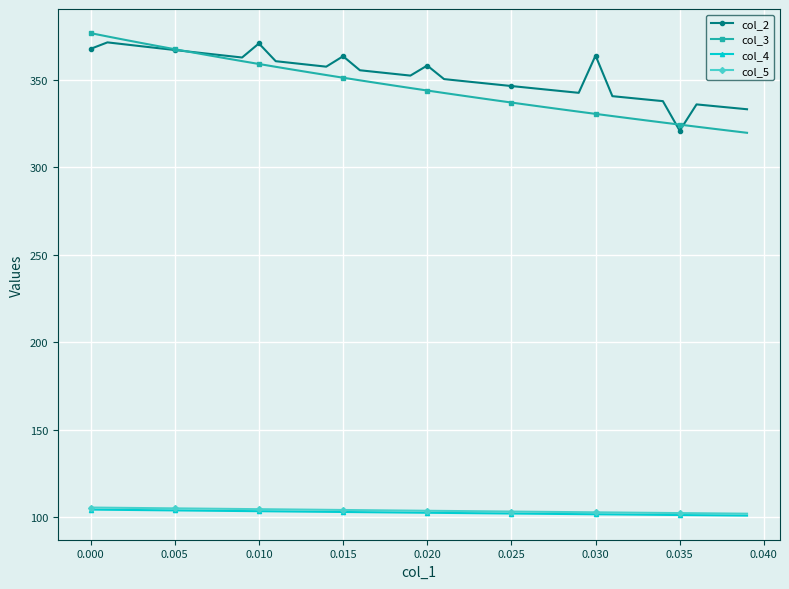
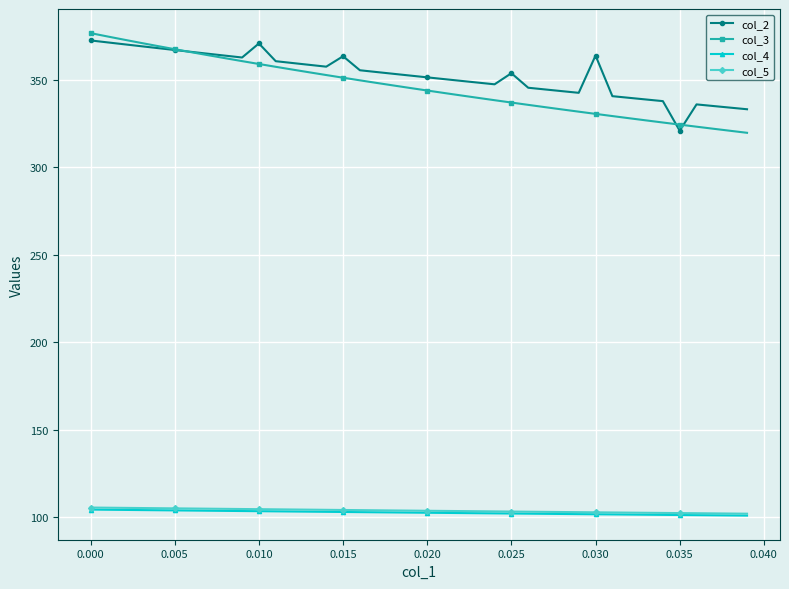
col_2, 0.000: 368 -> 373
col_2, 0.020: 358 -> 352
col_2, 0.025: 347 -> 354
